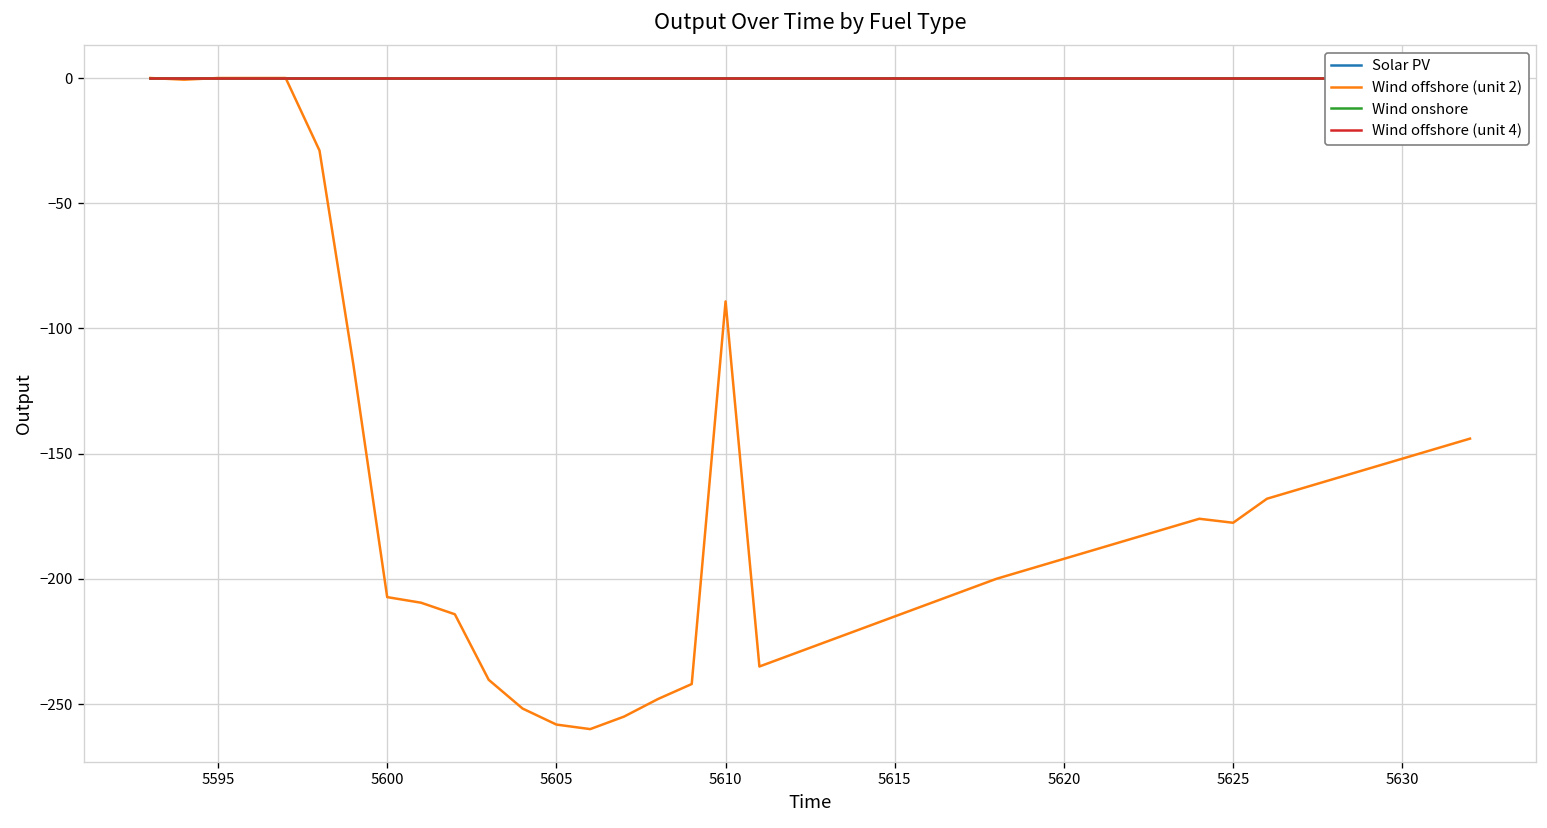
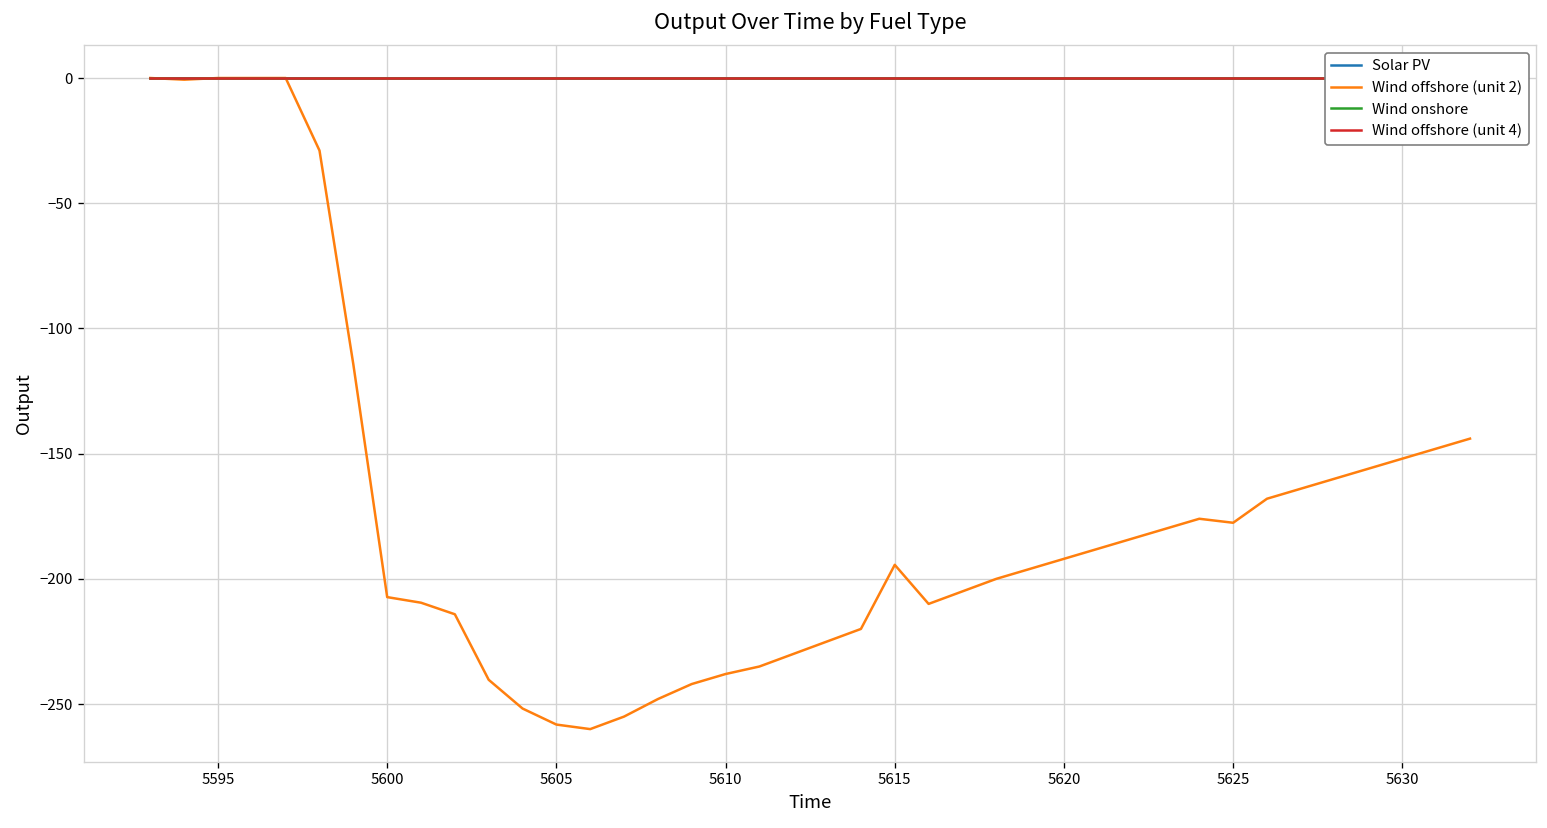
Wind offshore (unit 2), 5610: -89 -> -238
Wind offshore (unit 2), 5615: -215 -> -194
